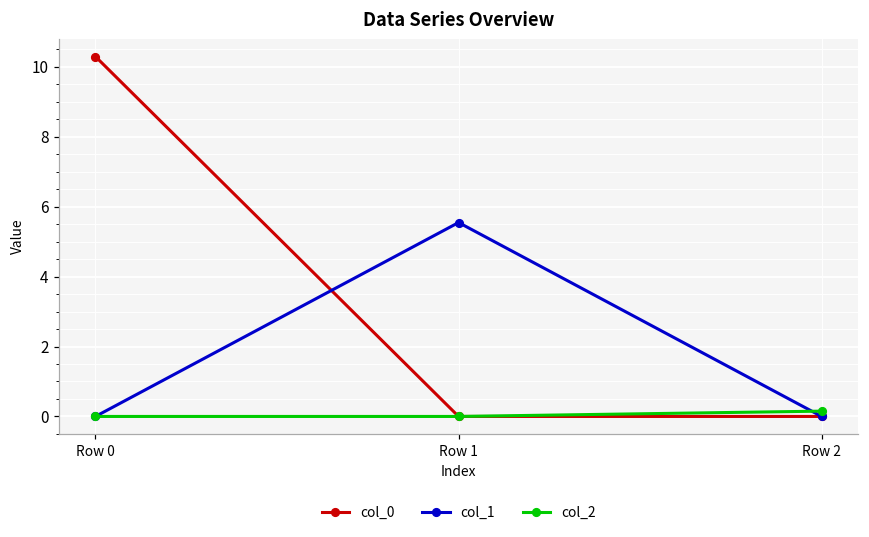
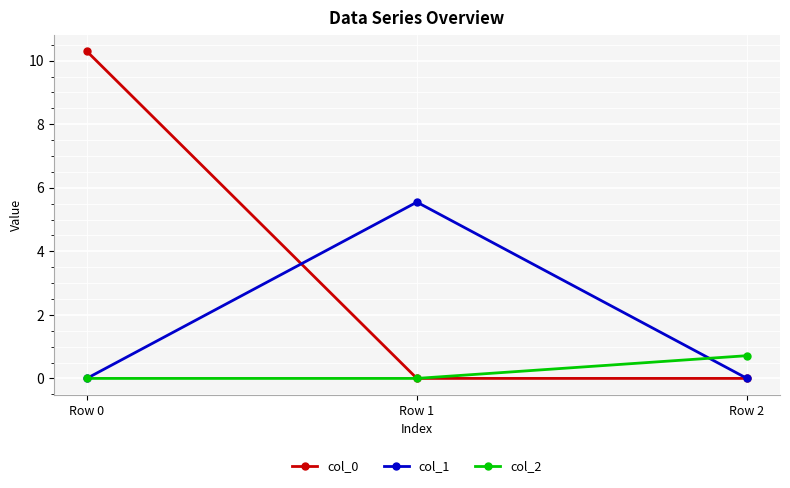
col_2, Row 2: 0.2 -> 0.7
